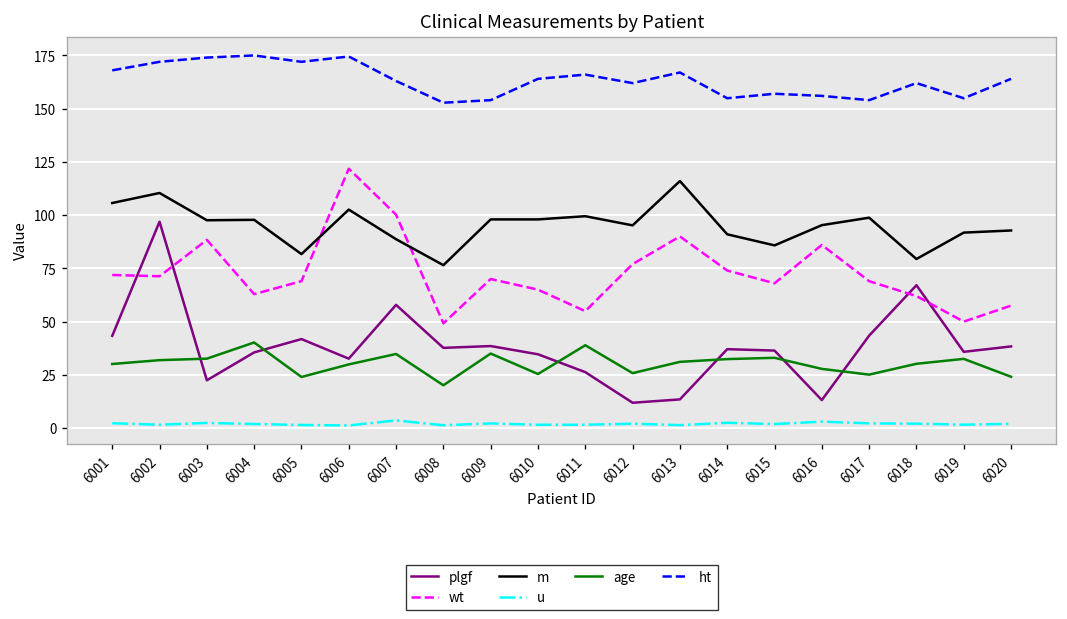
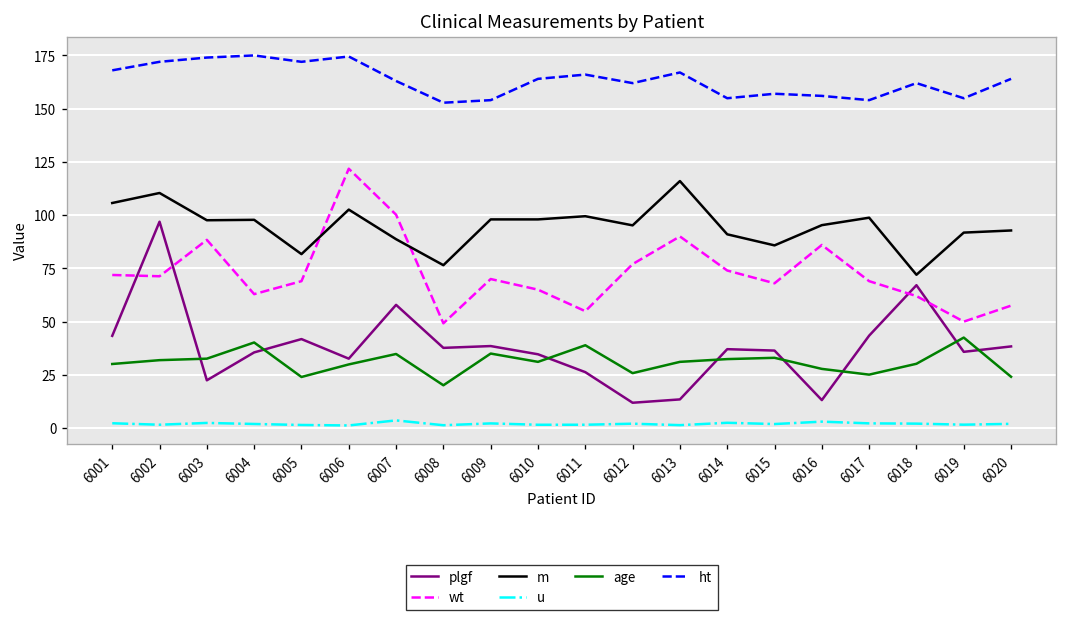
age, 6010: 25 -> 31
m, 6018: 79 -> 72
age, 6019: 33 -> 43
